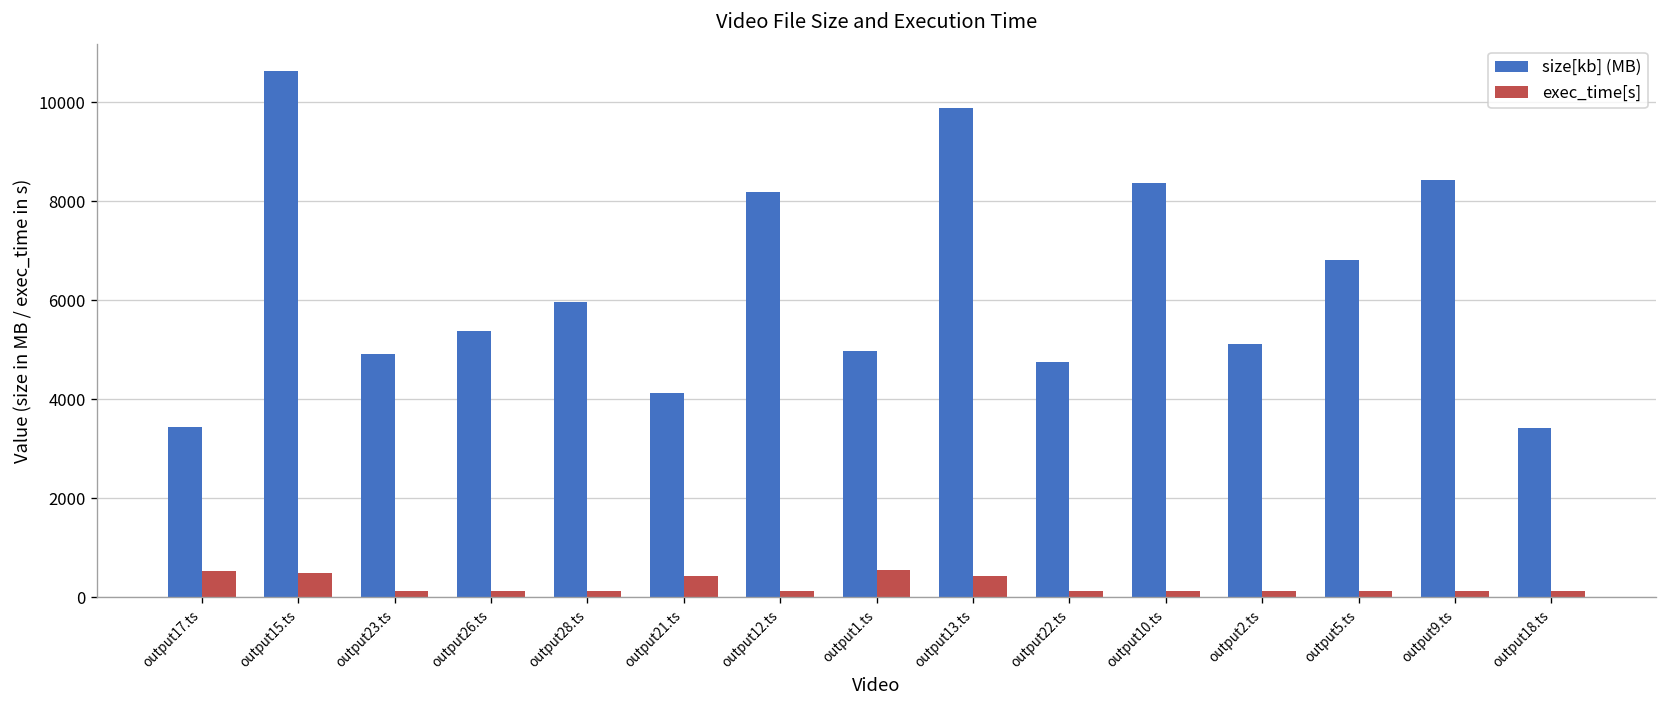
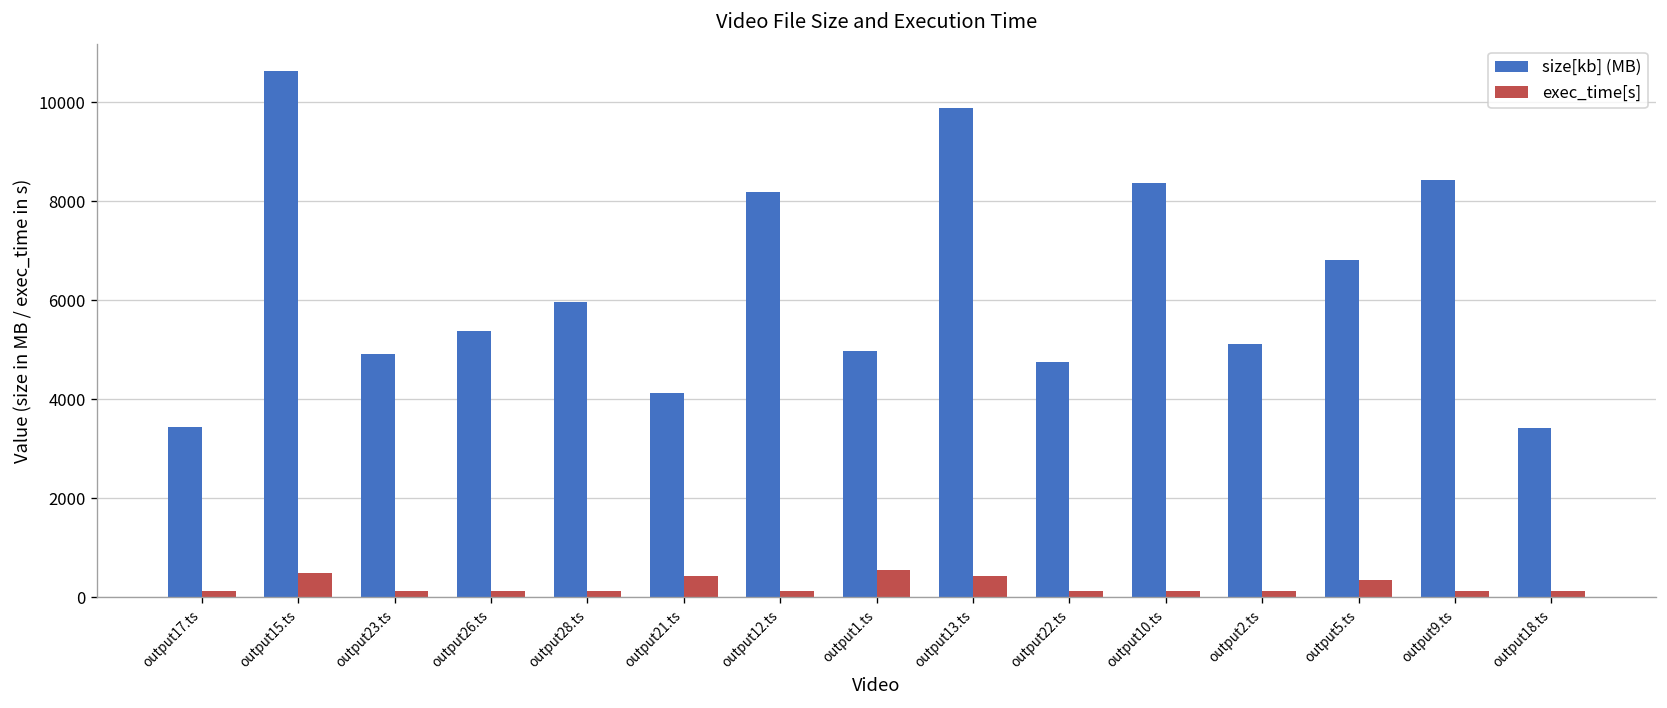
exec_time[s], output17.ts: 500 -> 100
exec_time[s], output5.ts: 100 -> 400
